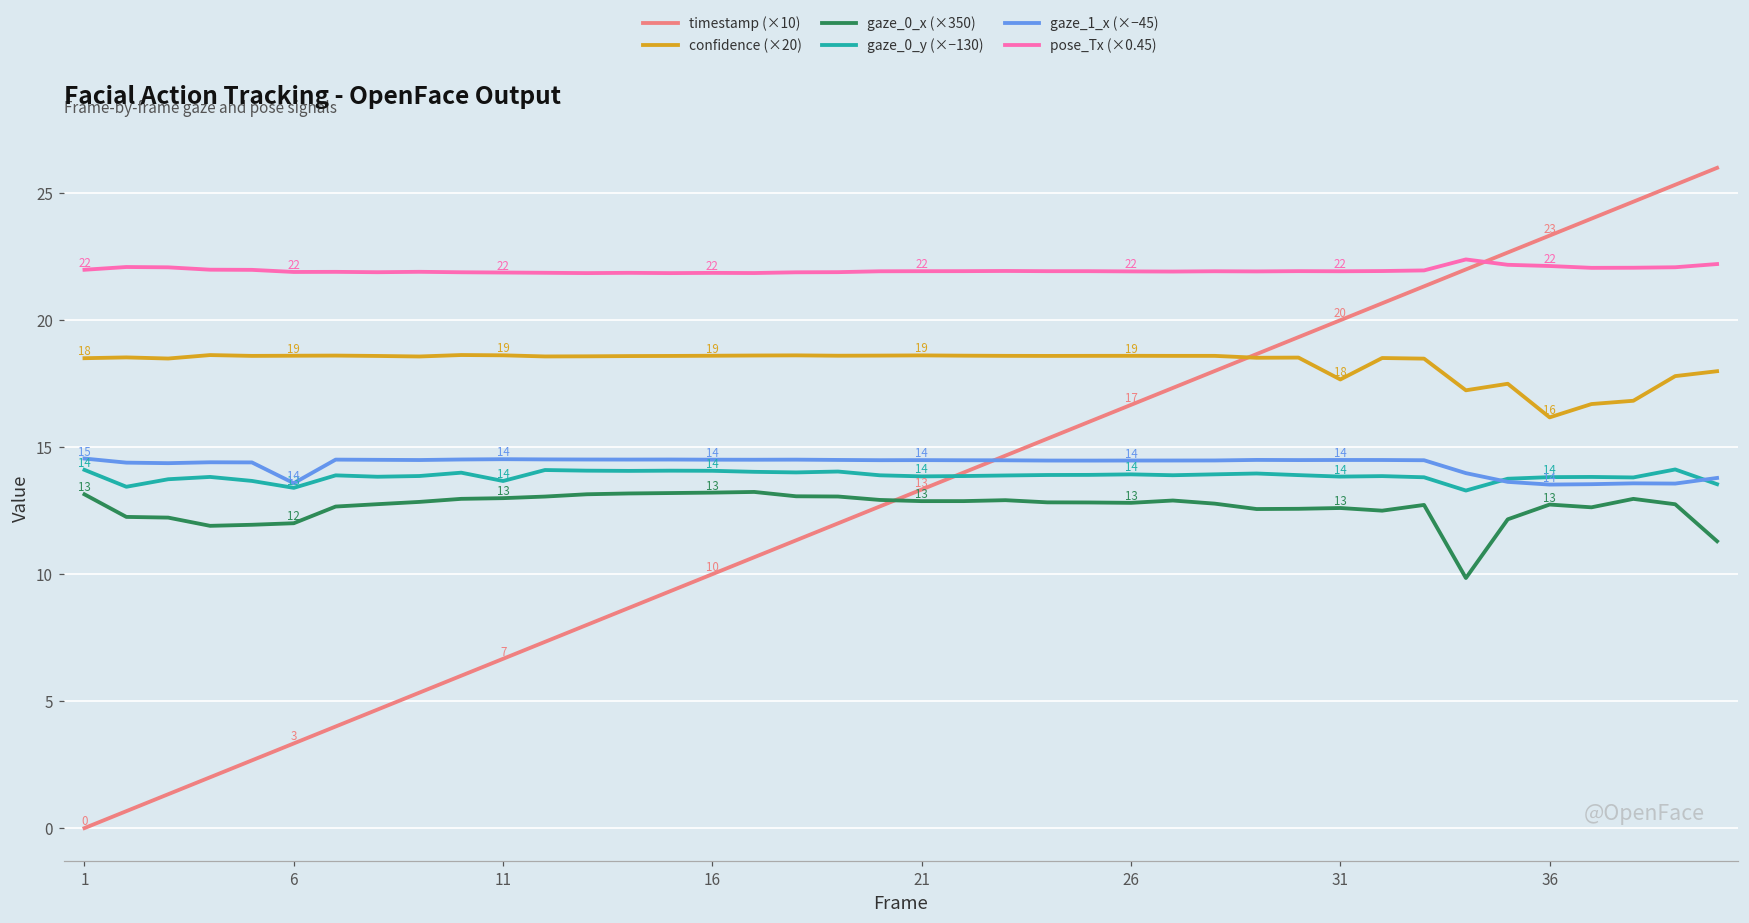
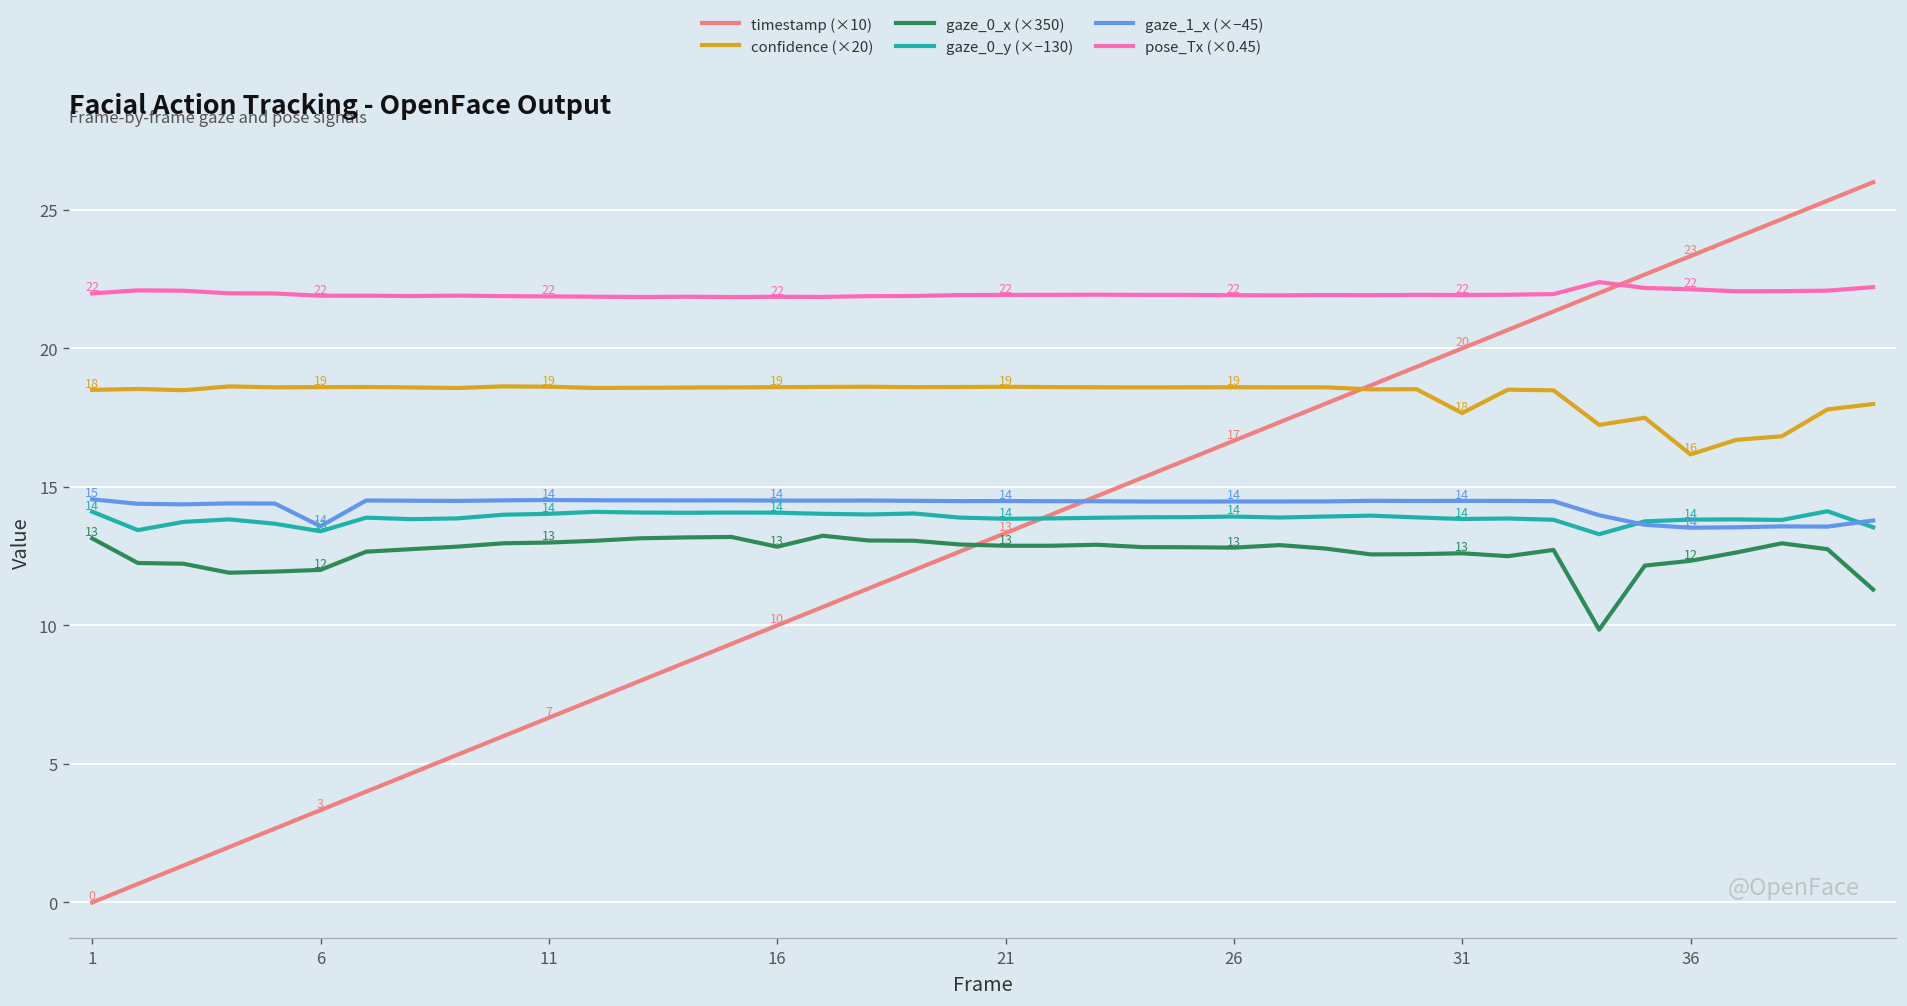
gaze_0_y (×−130), 11: 13.7 -> 14.0
gaze_0_x (×350), 16: 13.2 -> 12.8
gaze_0_x (×350), 36: 13 -> 12
